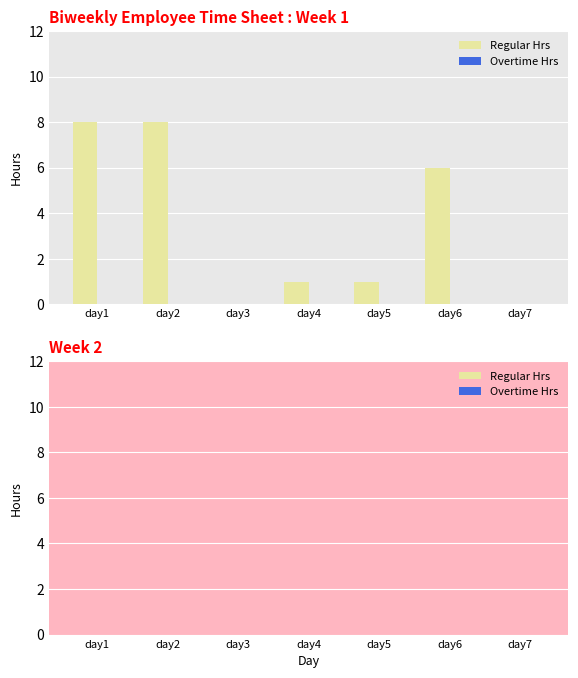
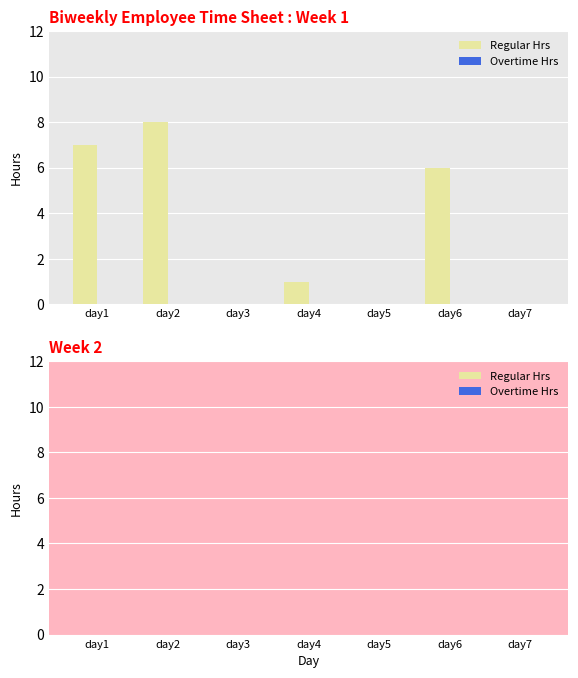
Biweekly Employee Time Sheet : Week 1, Regular Hrs, day1: 8 -> 7
Biweekly Employee Time Sheet : Week 1, Regular Hrs, day5: 1 -> 0
